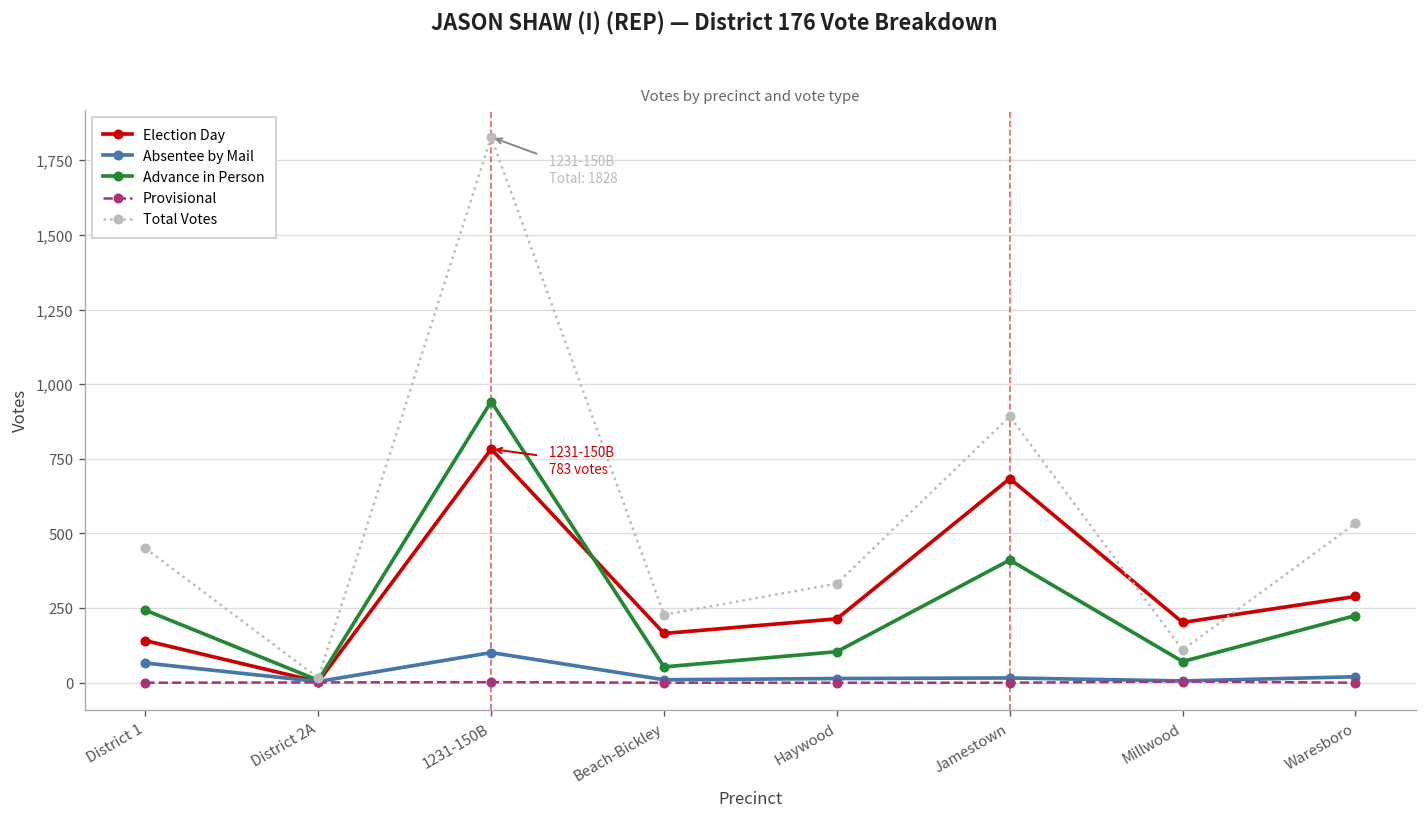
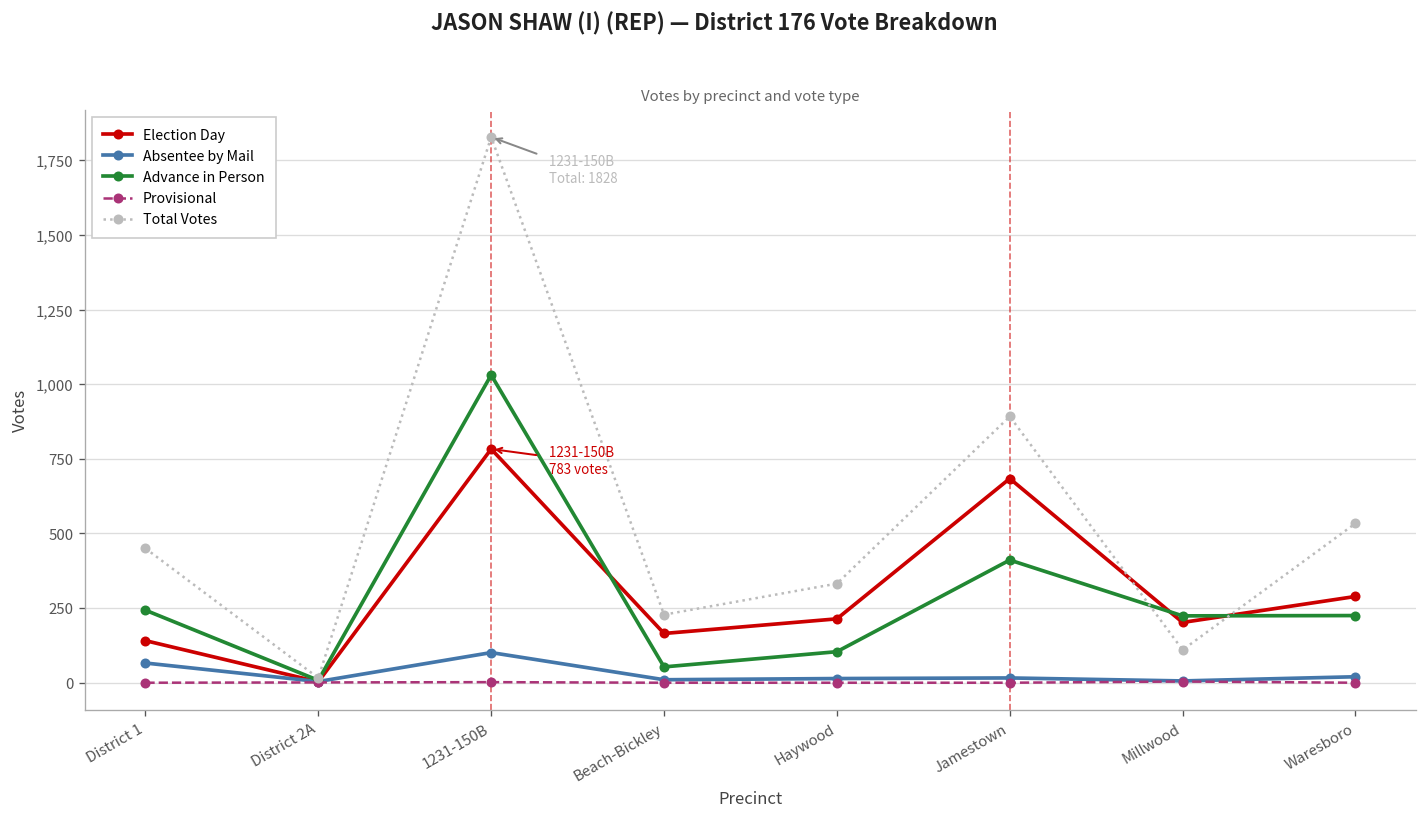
Advance in Person, 1231-150B: 940 -> 1,030
Advance in Person, Millwood: 70 -> 220
